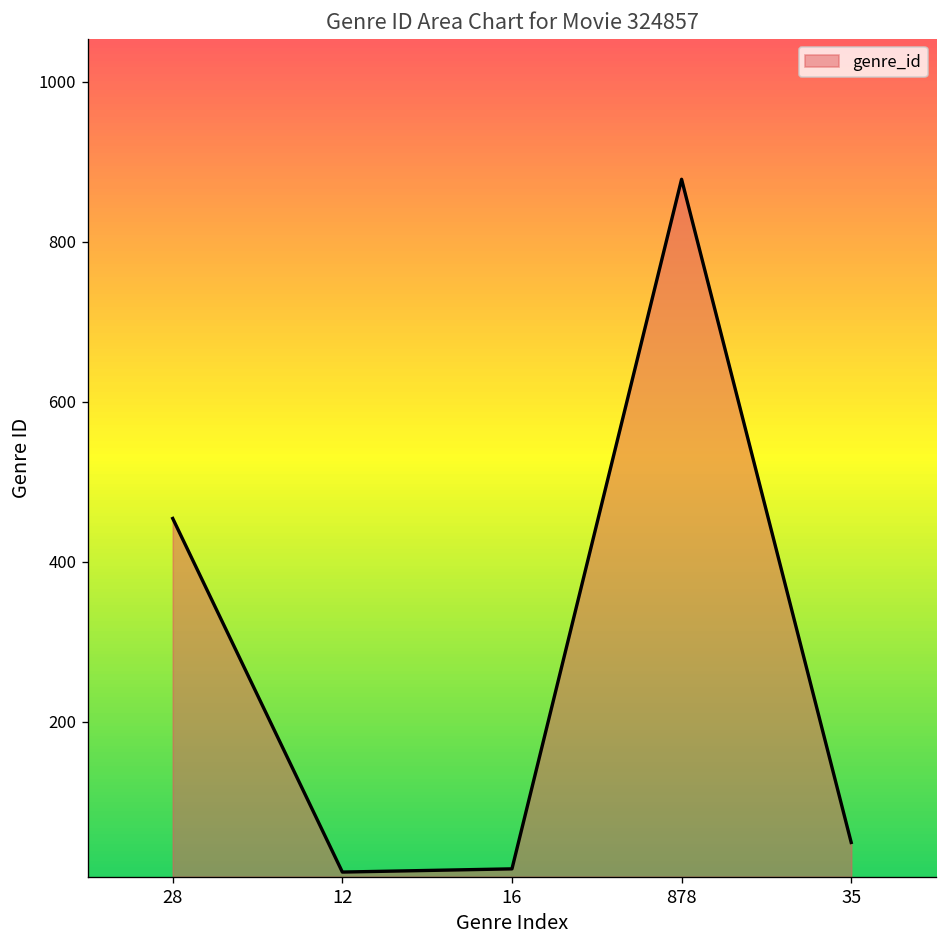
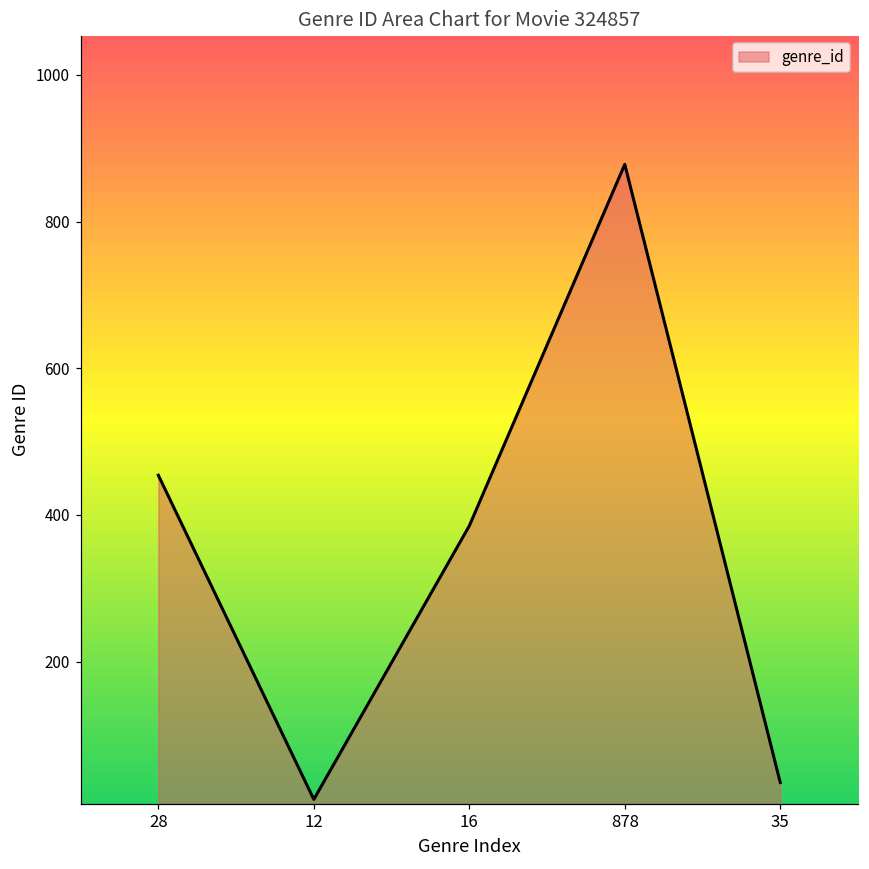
16: 20 -> 390
35: 50 -> 40
